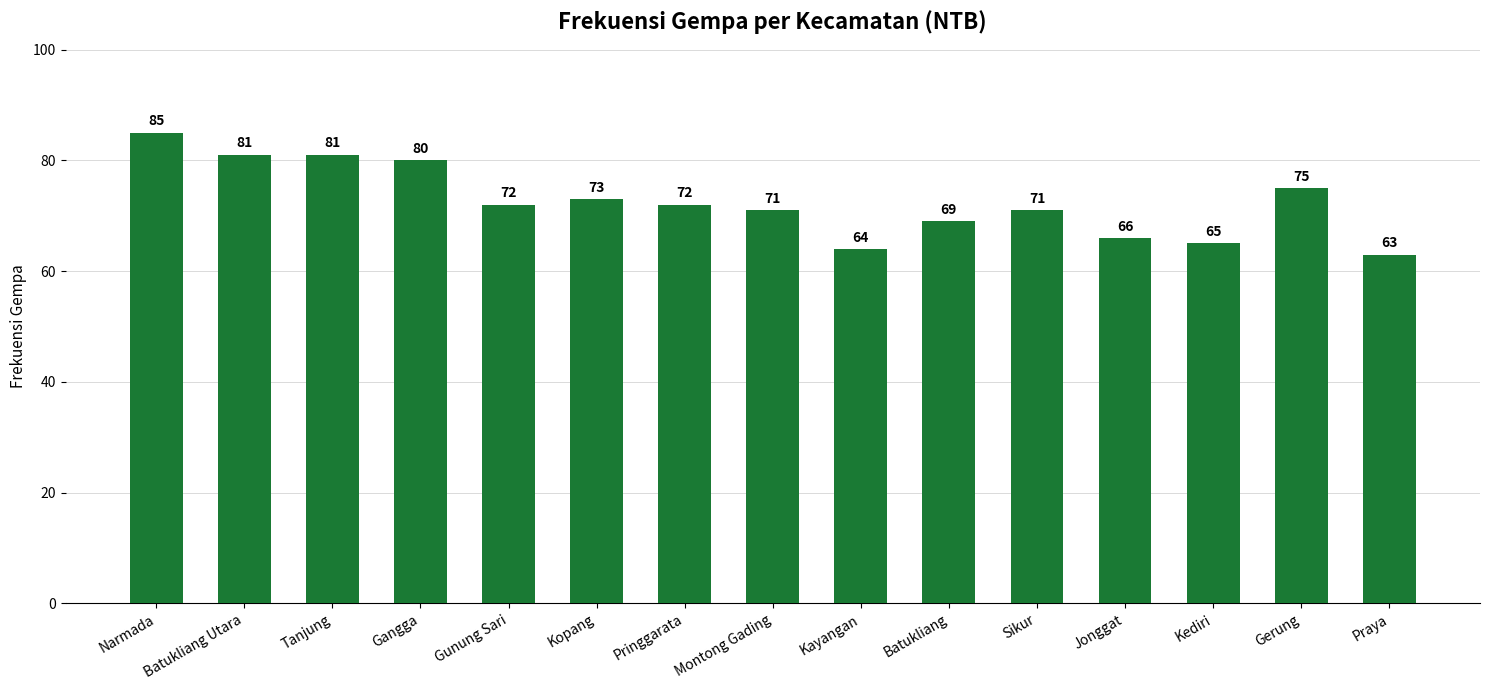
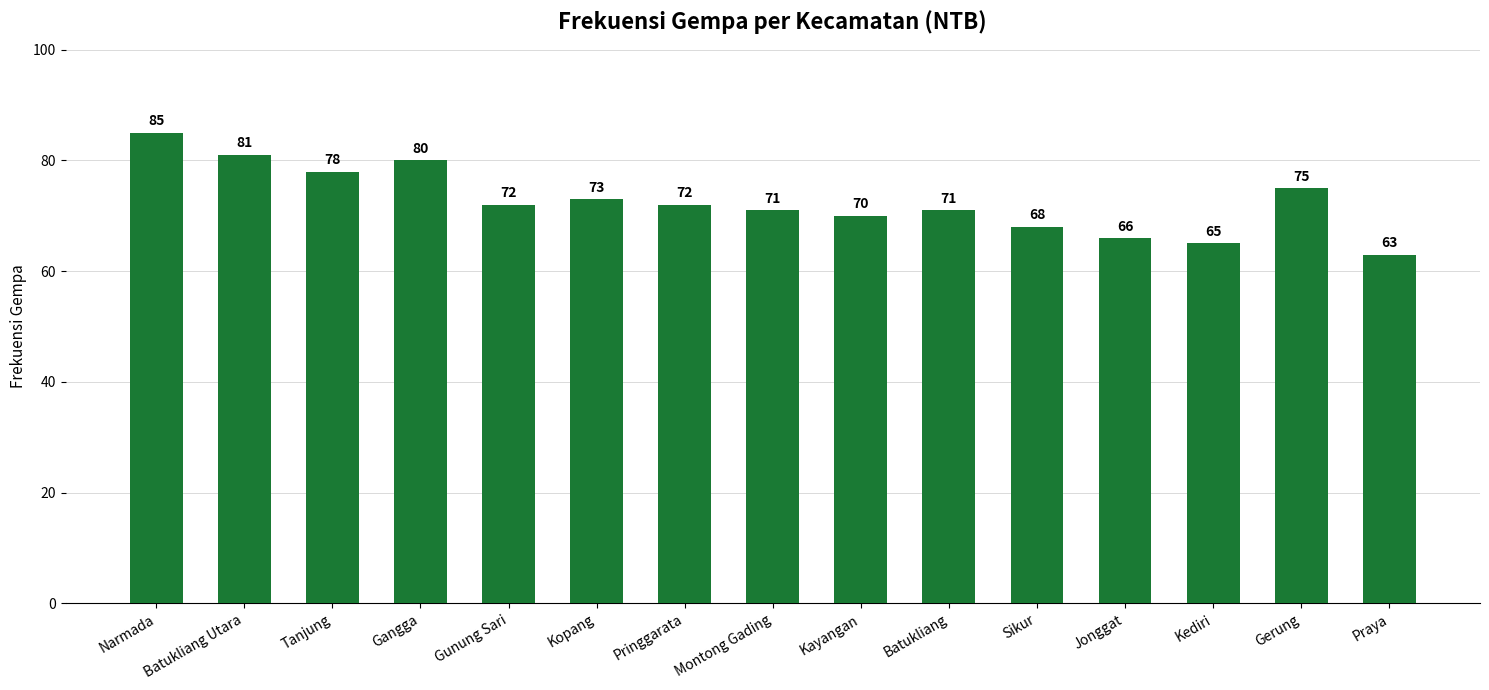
Tanjung: 81 -> 78
Kayangan: 64 -> 70
Batukliang: 69 -> 71
Sikur: 71 -> 68
